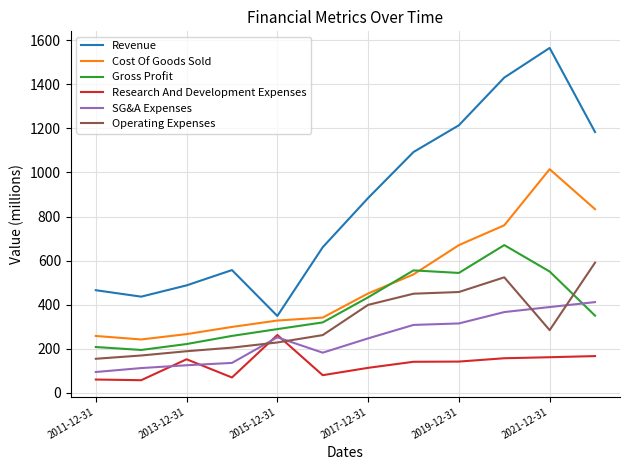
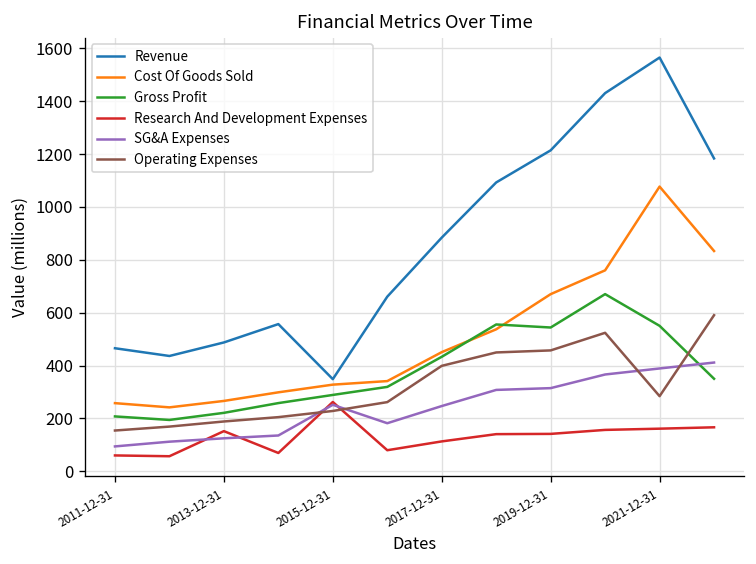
Cost Of Goods Sold, 2021-12-31: 1010 -> 1080
